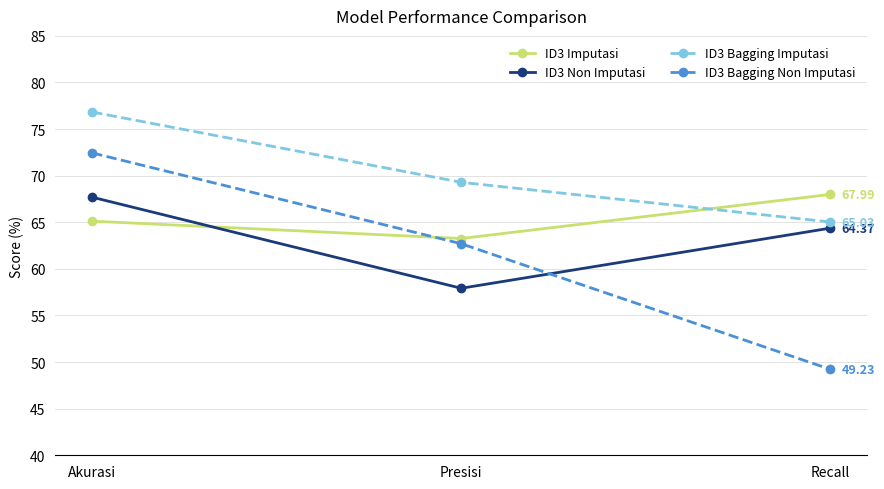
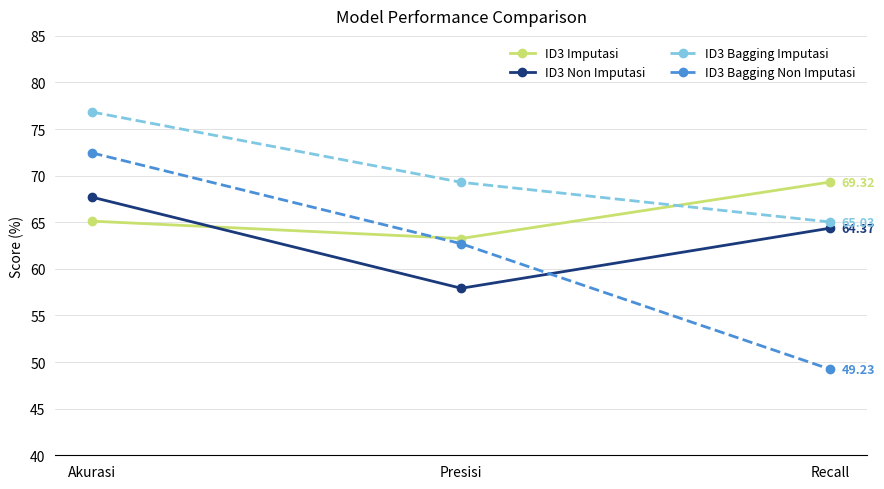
ID3 Imputasi, Recall: 67.99 -> 69.32
